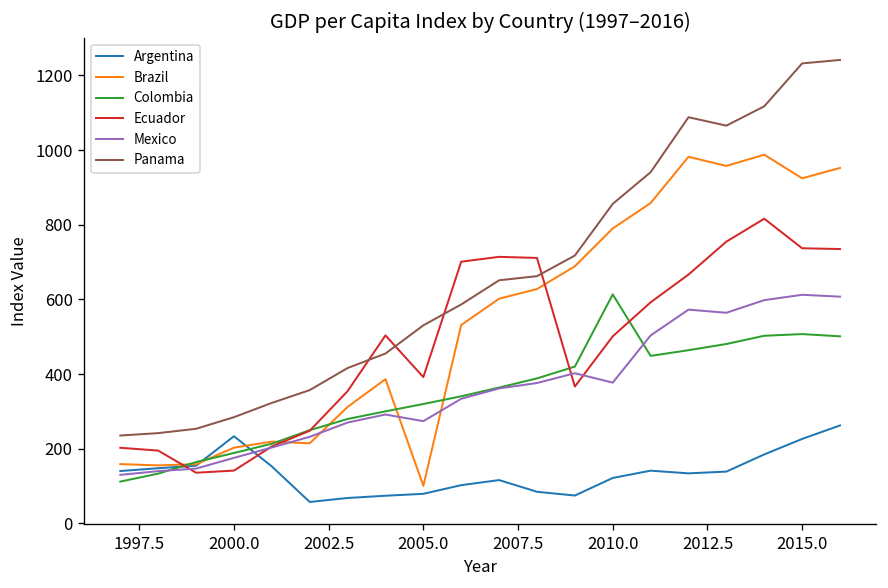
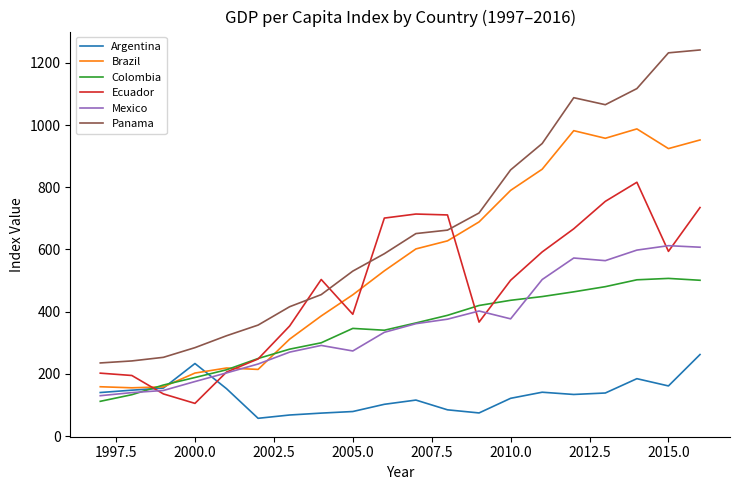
Ecuador, 2000.0: 140 -> 110
Brazil, 2005.0: 100 -> 450
Colombia, 2005.0: 320 -> 350
Colombia, 2010.0: 610 -> 440
Argentina, 2015.0: 230 -> 160
Ecuador, 2015.0: 740 -> 590
